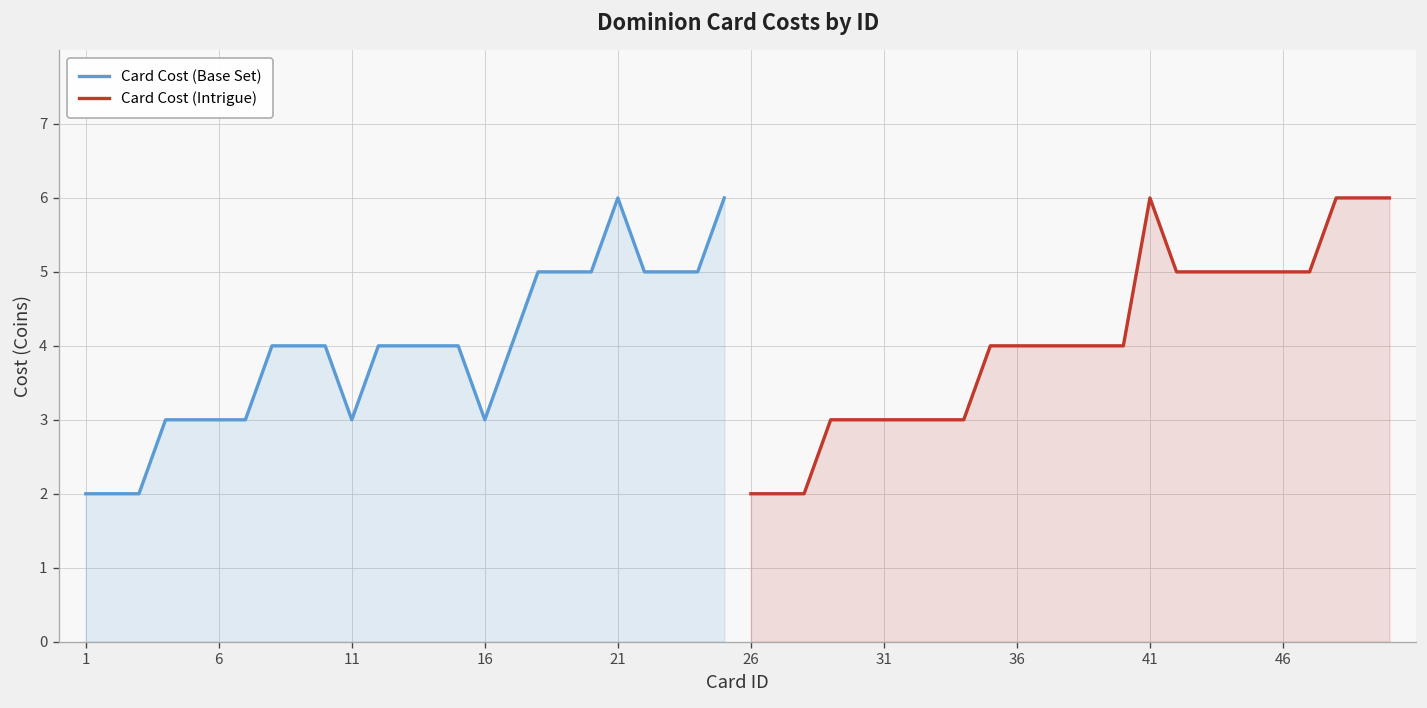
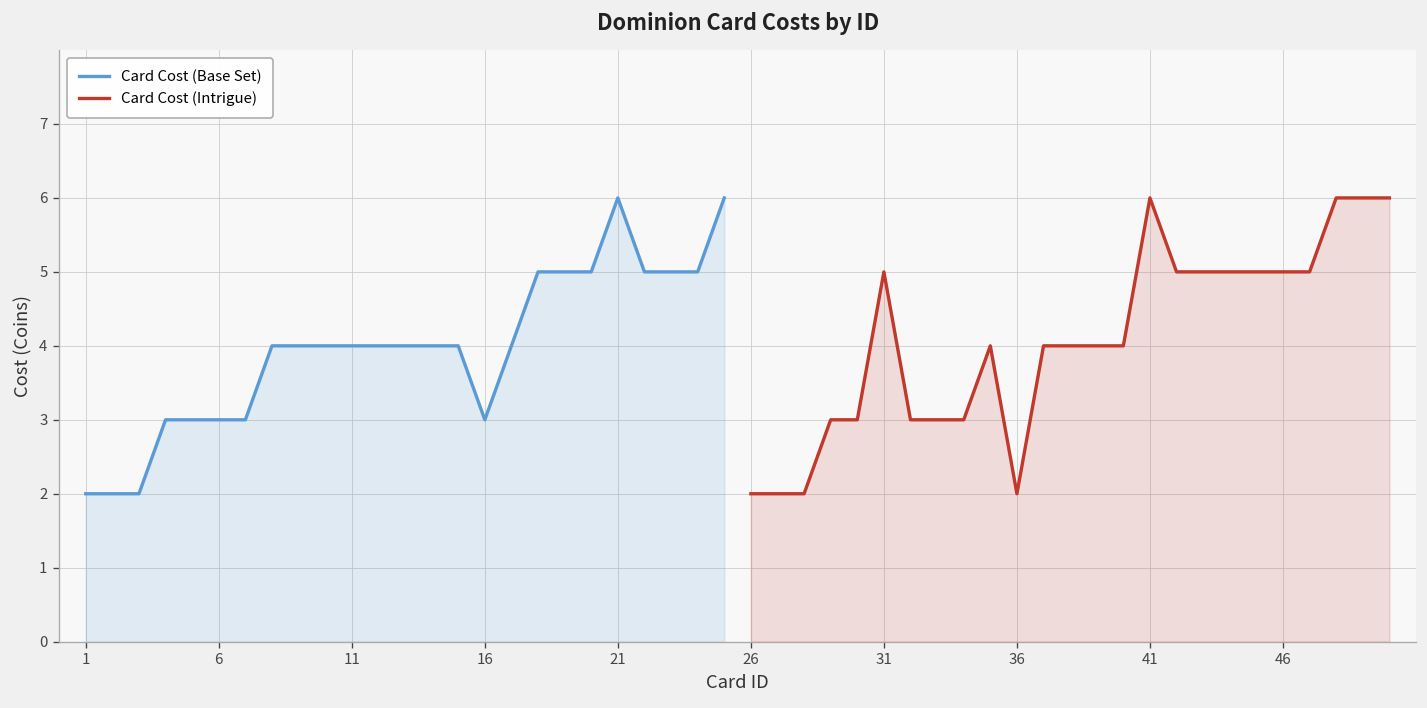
Card Cost (Base Set), 11: 3 -> 4
Card Cost (Intrigue), 31: 3 -> 5
Card Cost (Intrigue), 36: 4 -> 2
